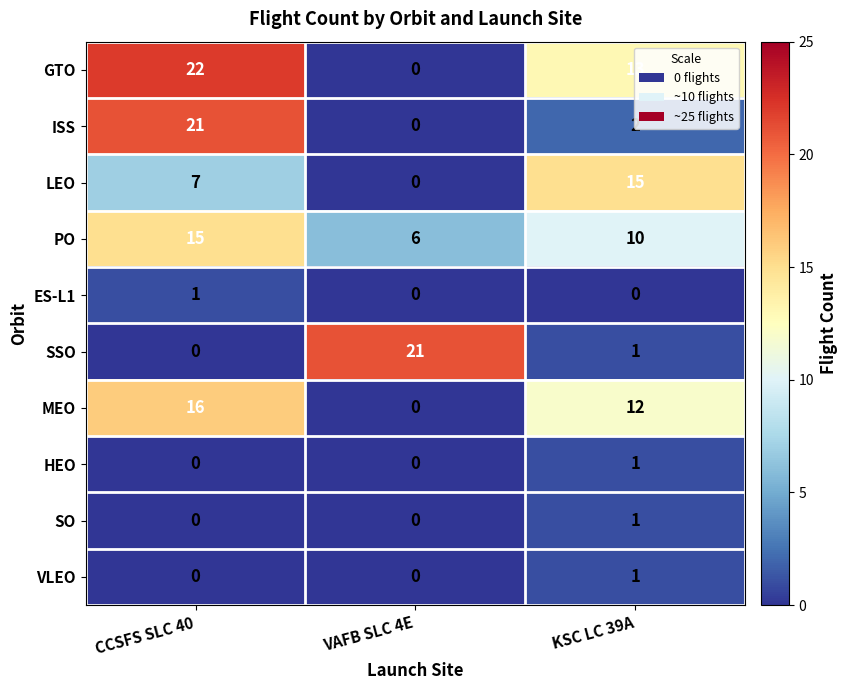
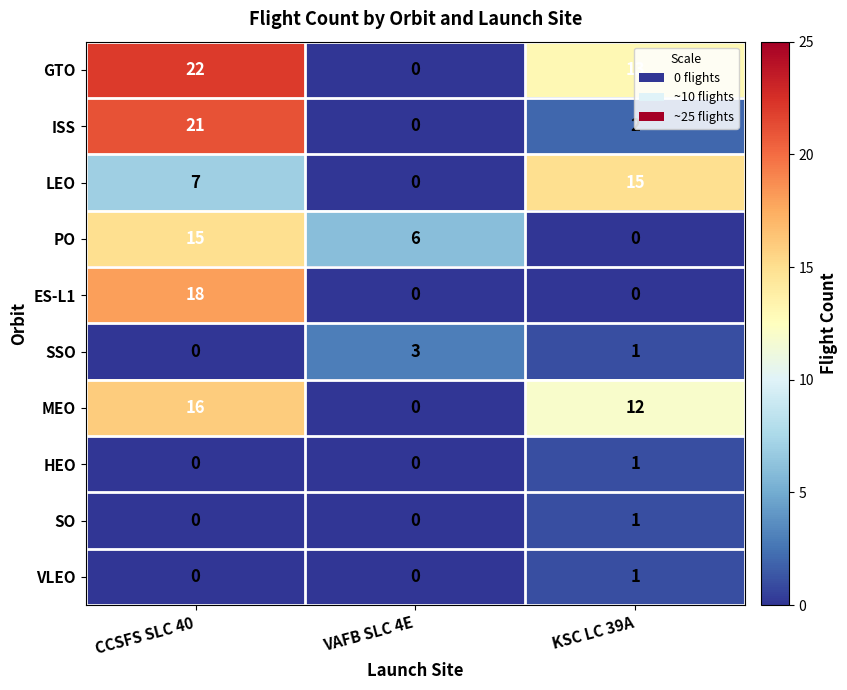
PO, KSC LC 39A: 10 -> 0
ES-L1, CCSFS SLC 40: 1 -> 18
SSO, VAFB SLC 4E: 21 -> 3
